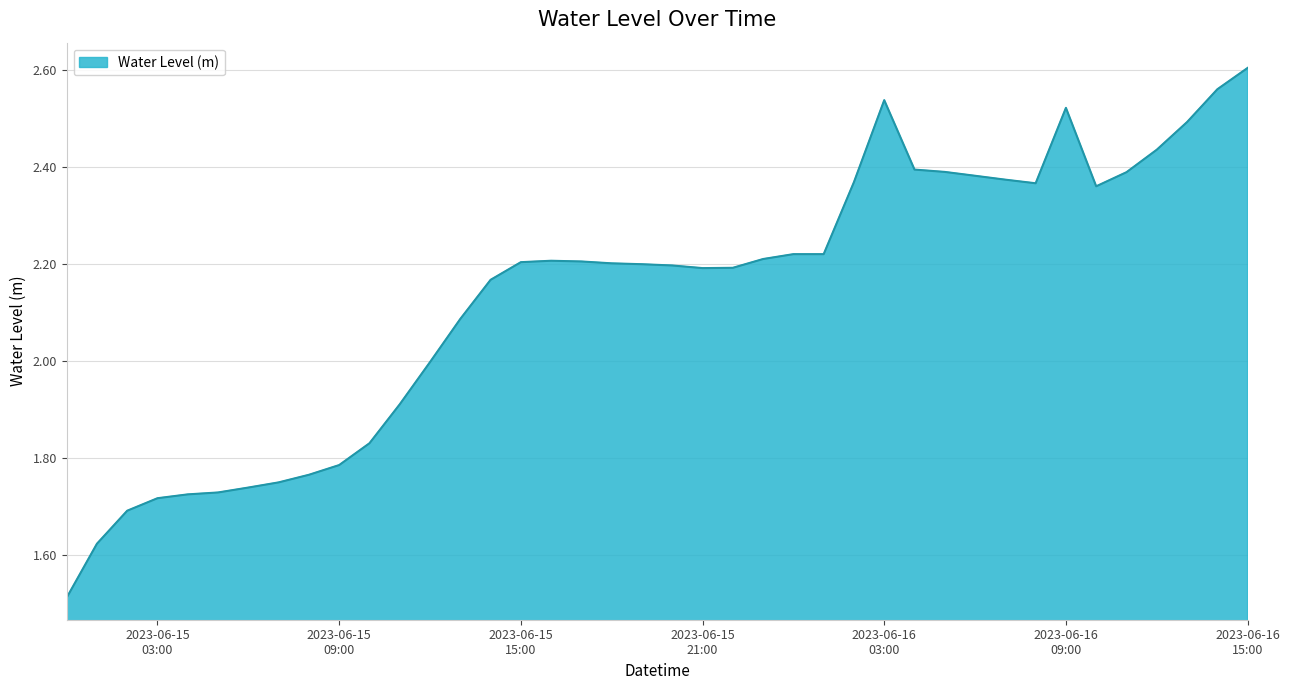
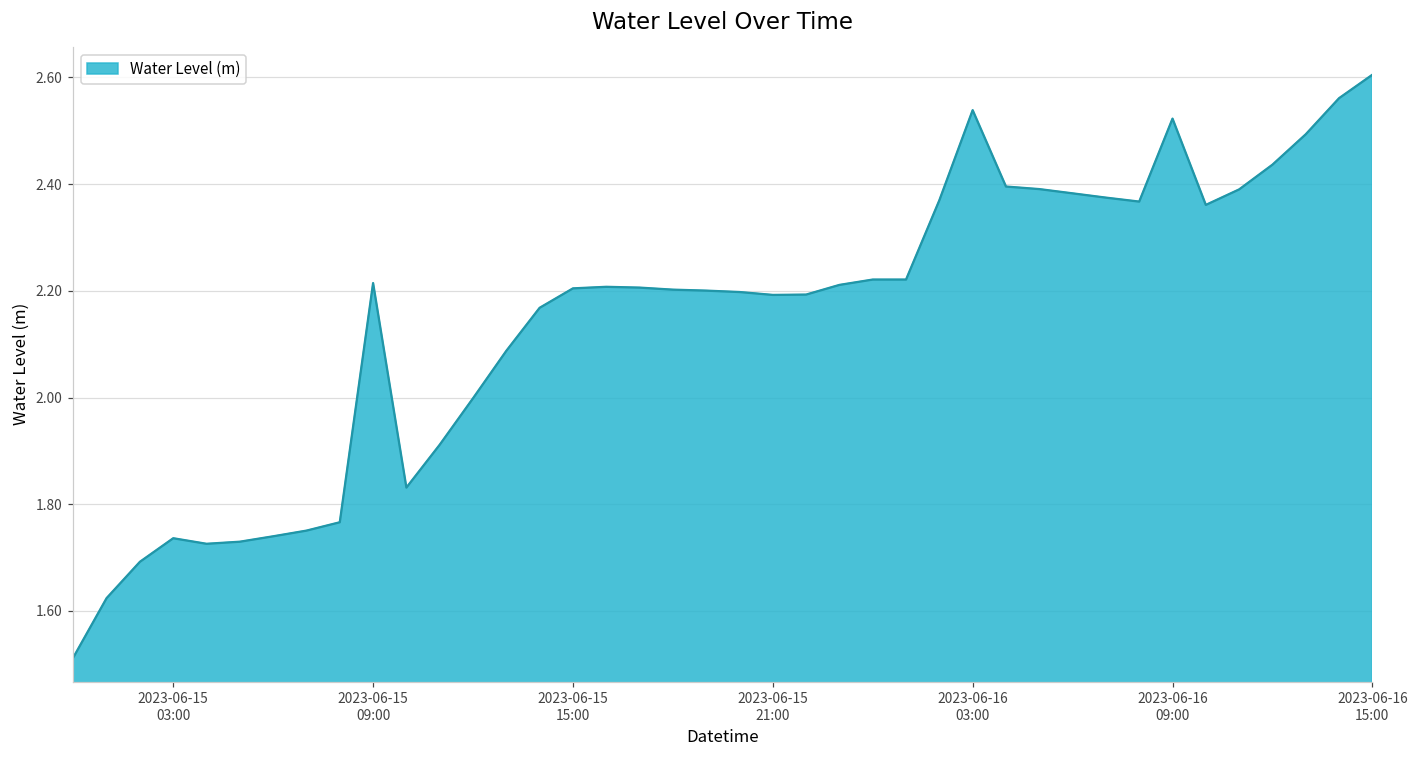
2023-06-15 03:00: 1.72 -> 1.74
2023-06-15 09:00: 1.79 -> 2.21
